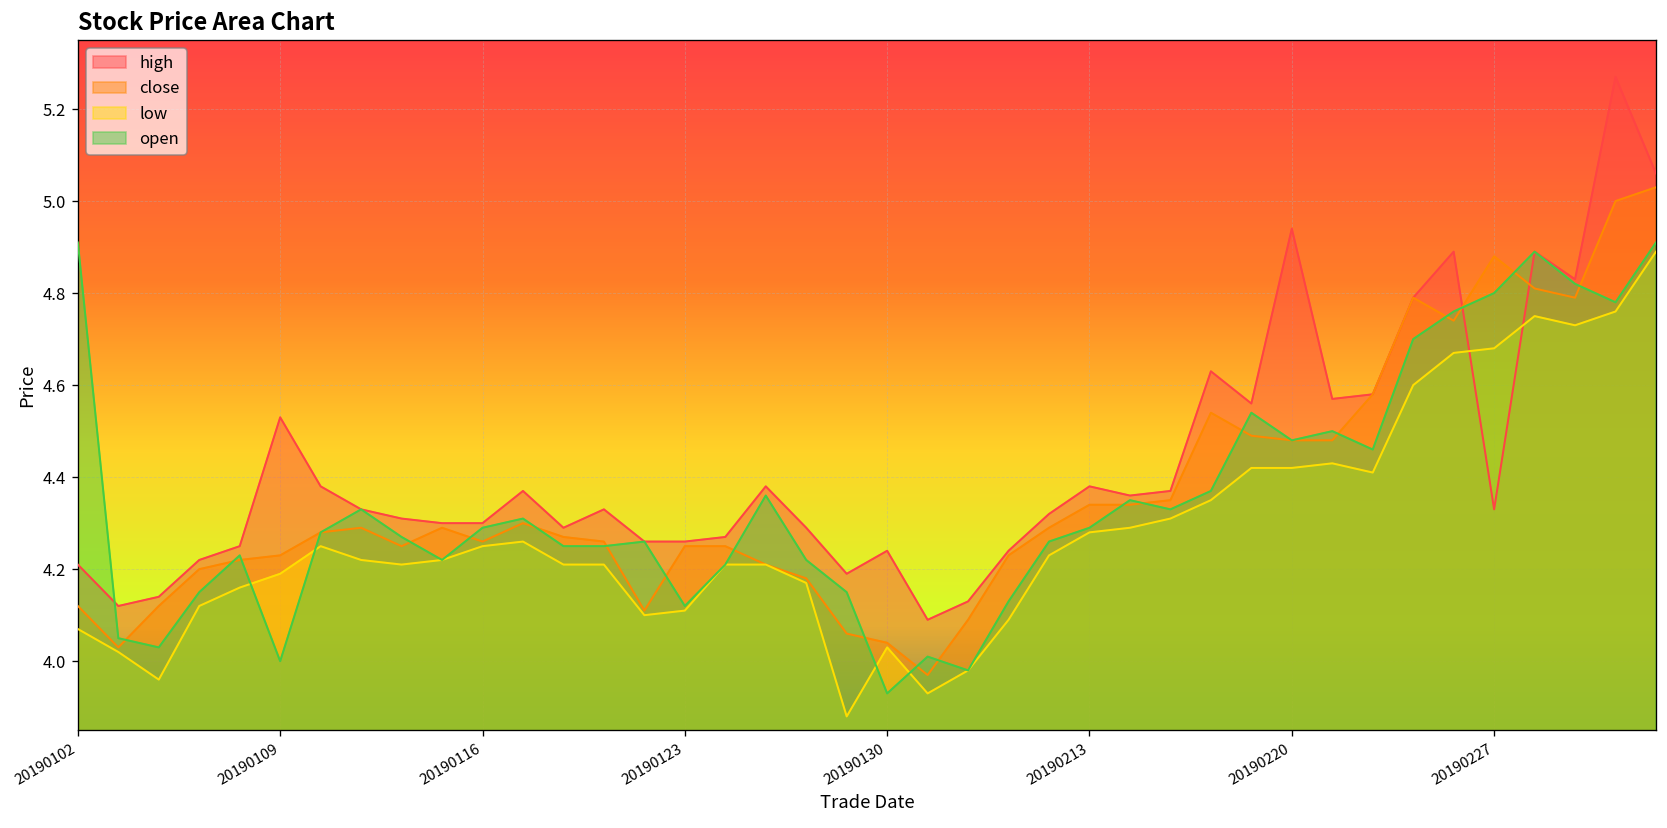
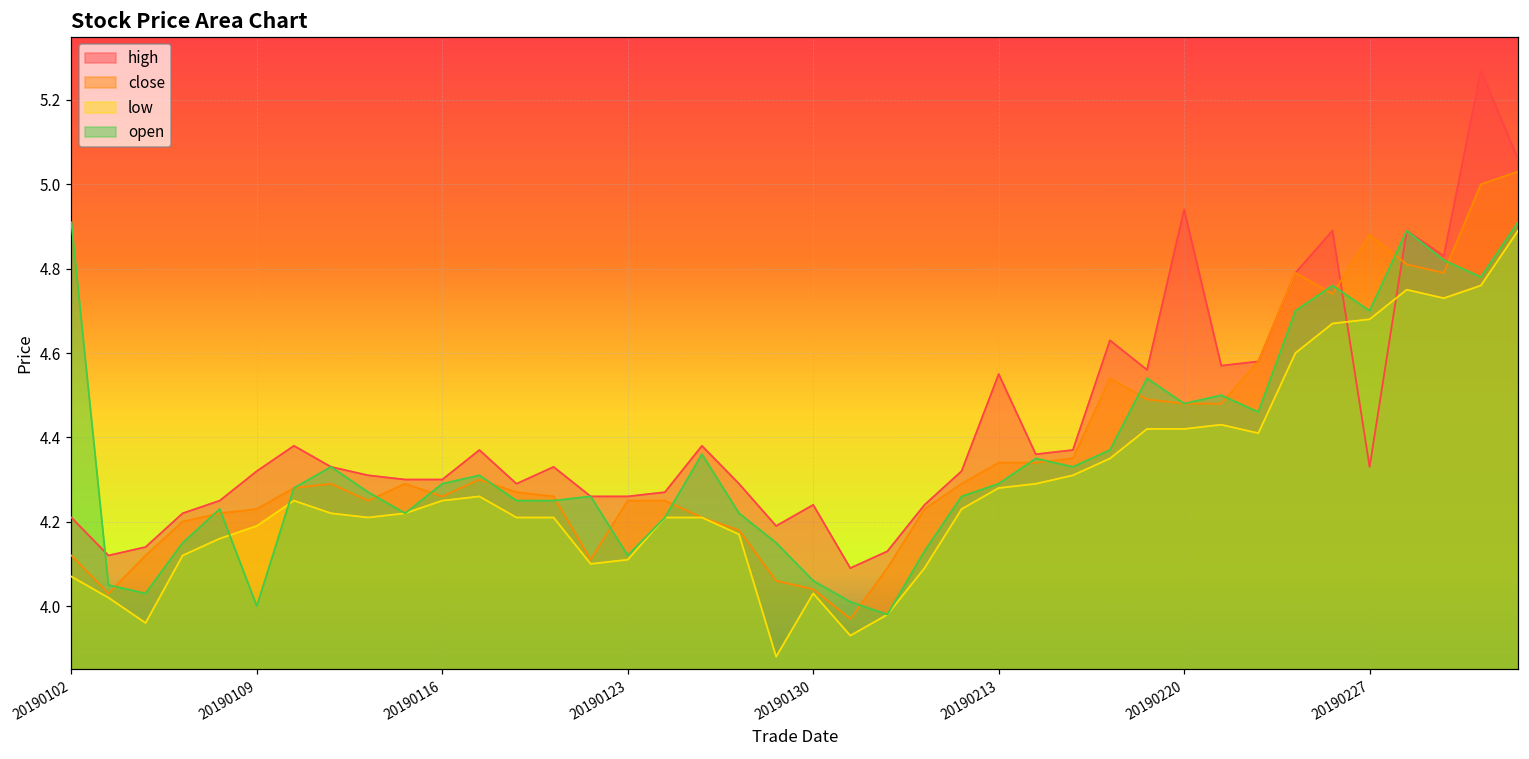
high, 20190109: 4.53 -> 4.32
open, 20190130: 3.93 -> 4.06
high, 20190213: 4.38 -> 4.55
open, 20190227: 4.8 -> 4.7
